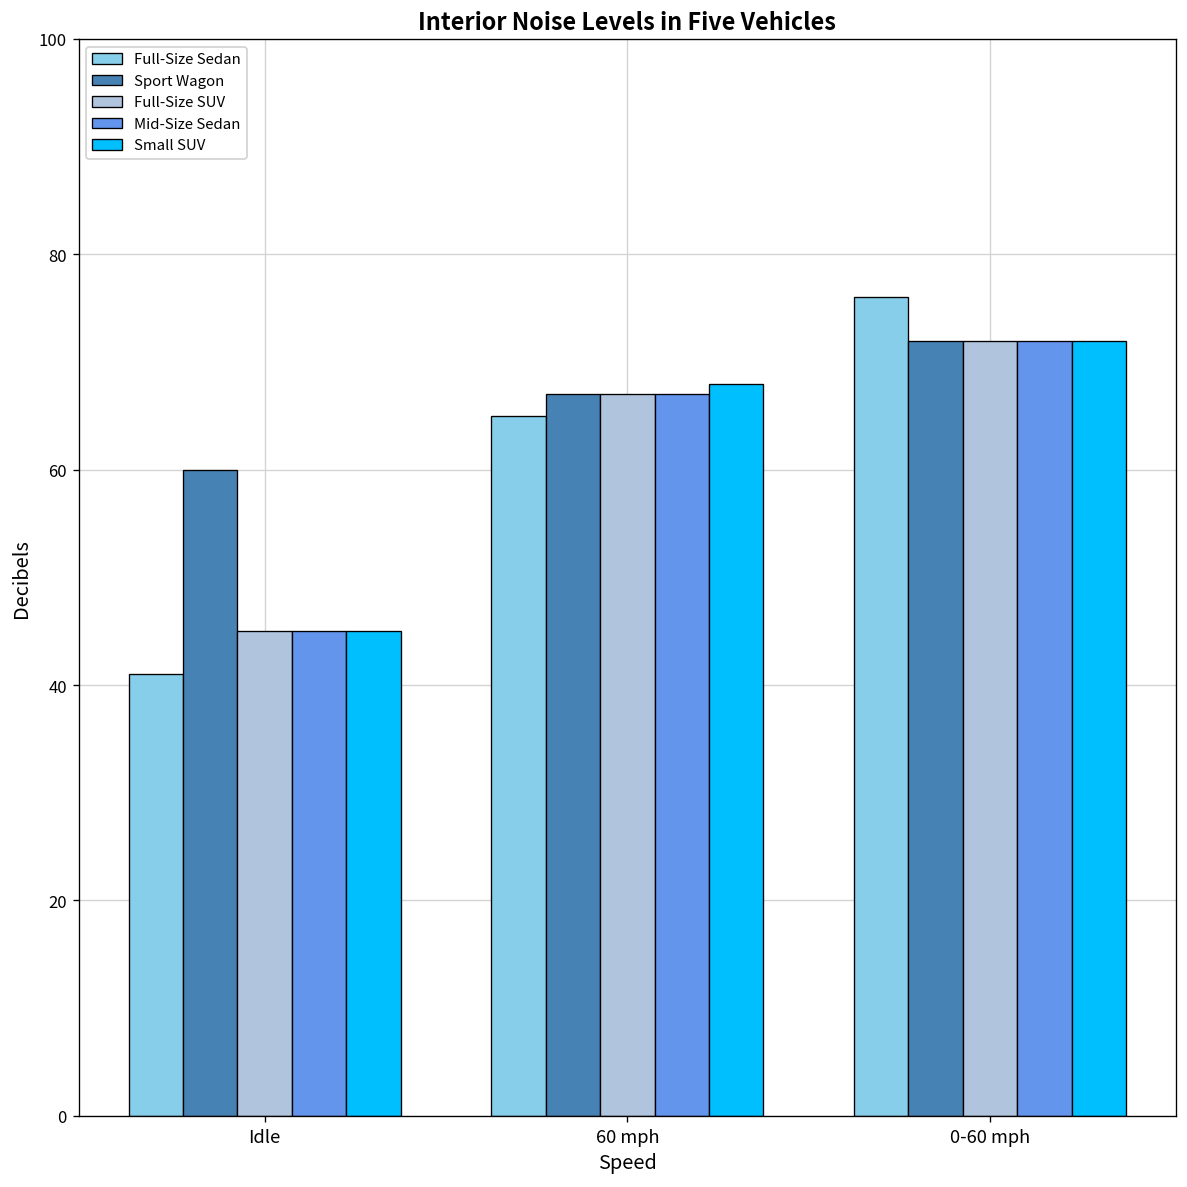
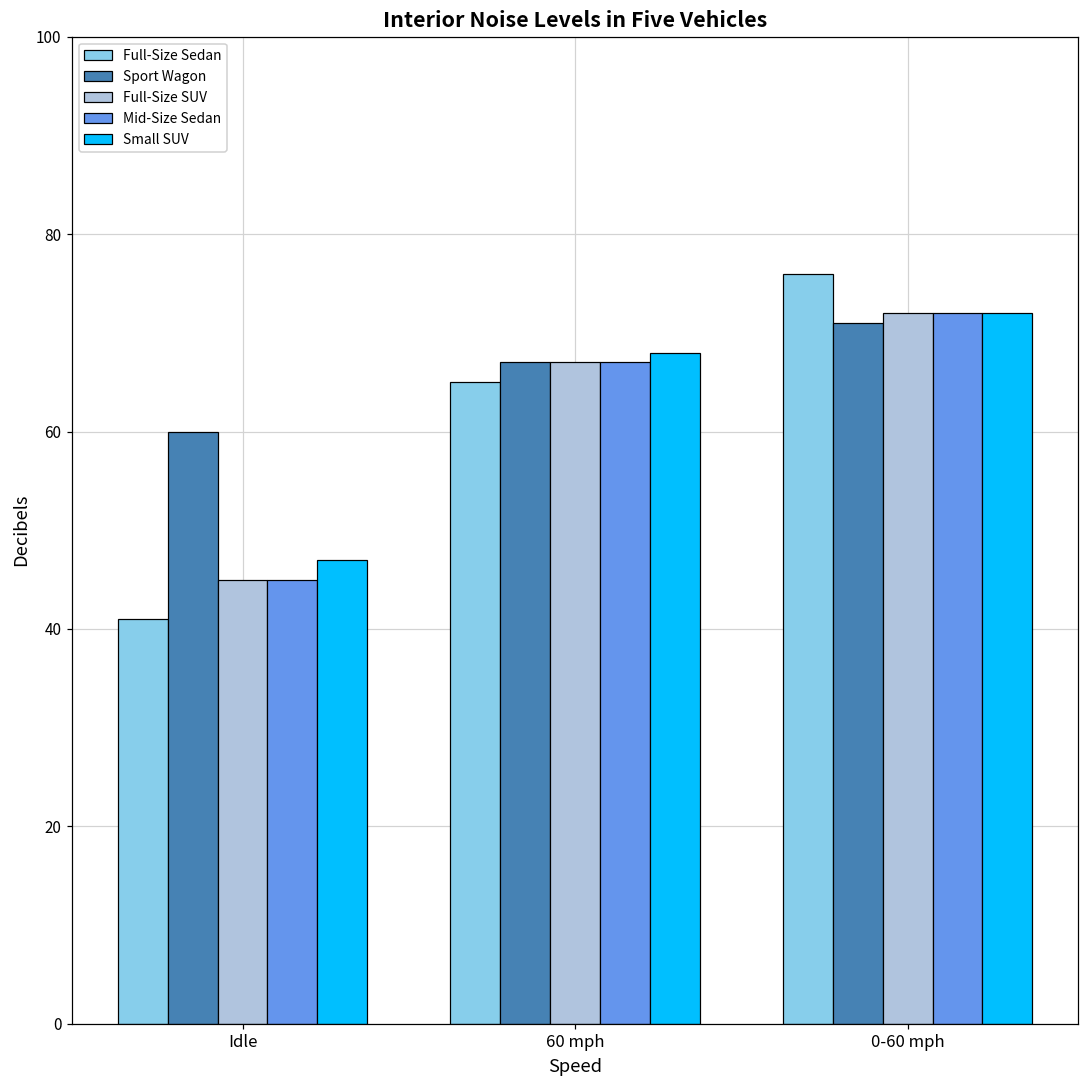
Small SUV, Idle: 45 -> 47
Sport Wagon, 0-60 mph: 72 -> 71
